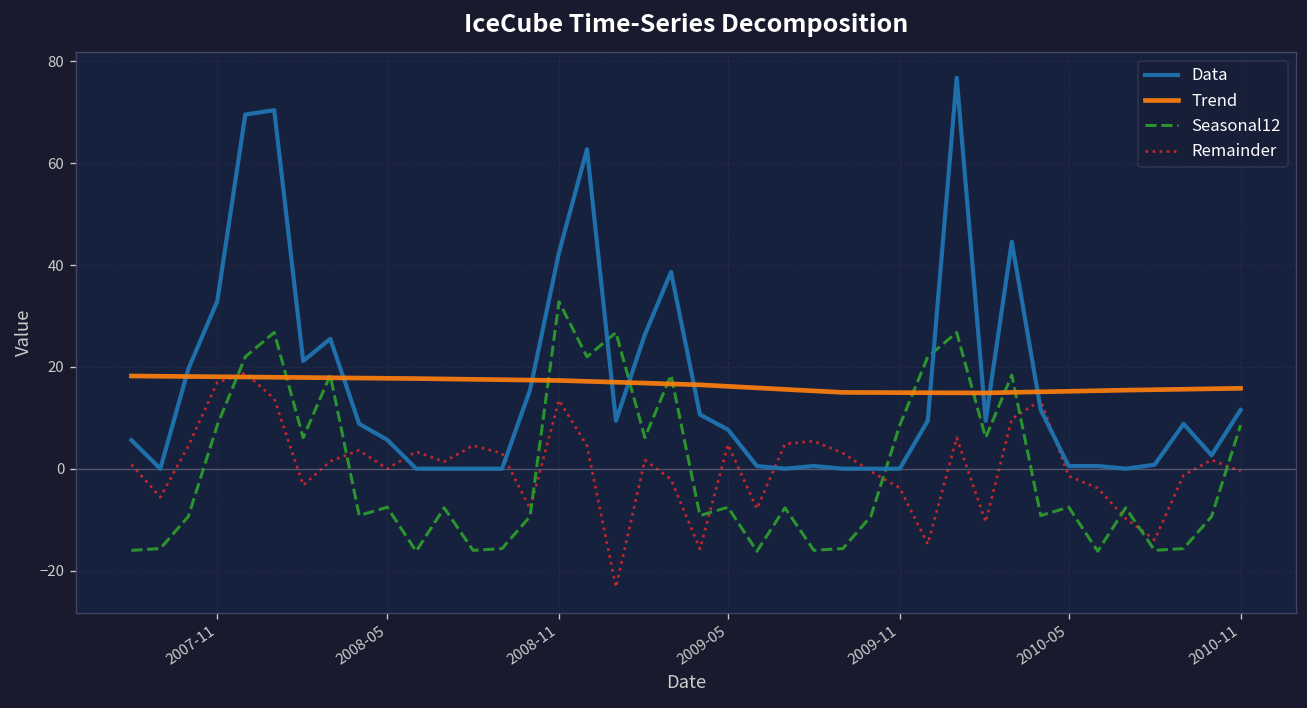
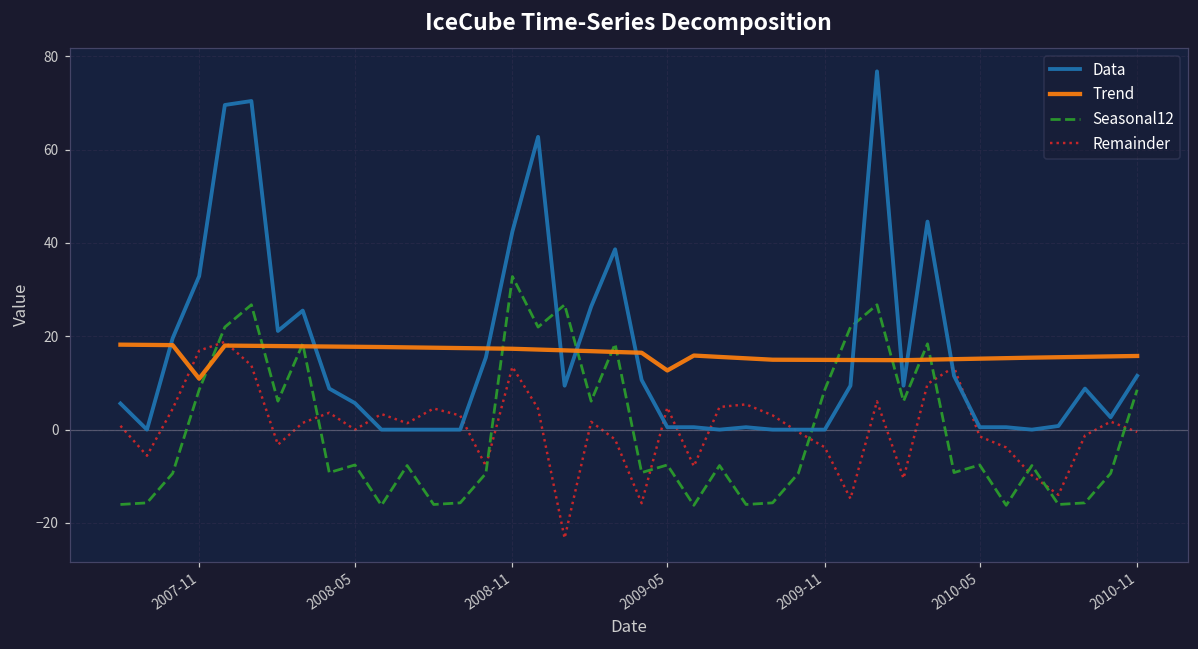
Trend, 2007-11: 18 -> 11
Data, 2009-05: 8 -> 1
Trend, 2009-05: 16 -> 13
